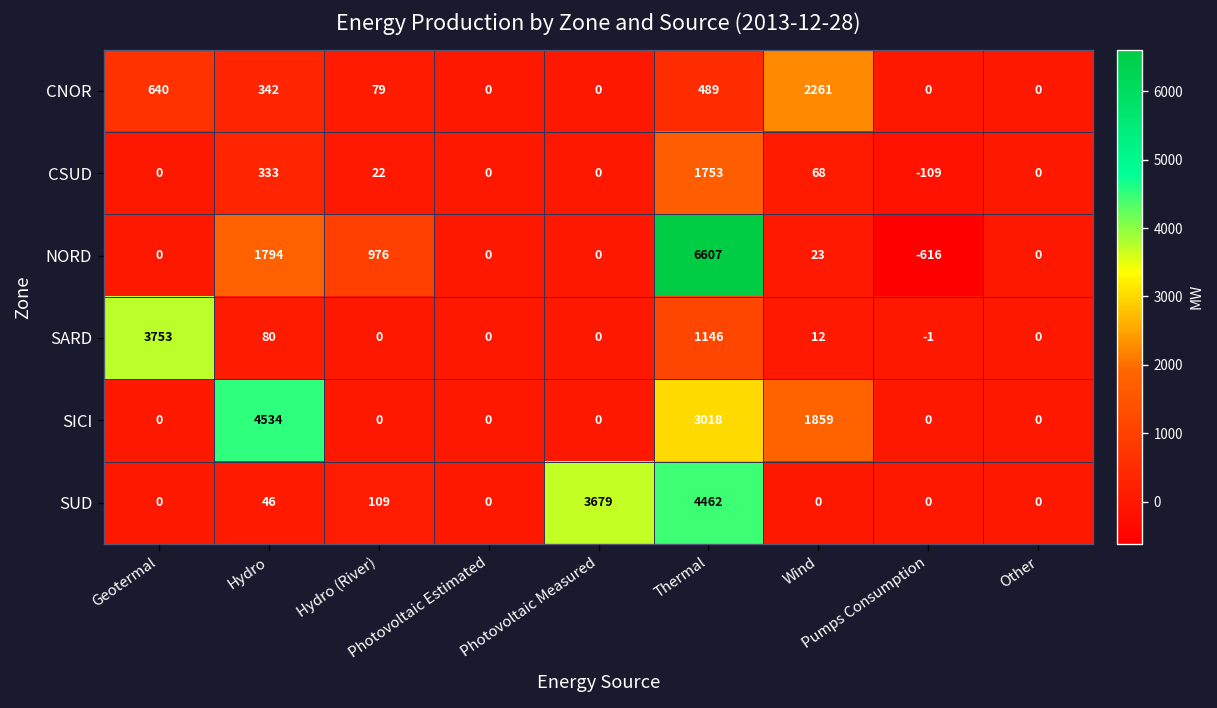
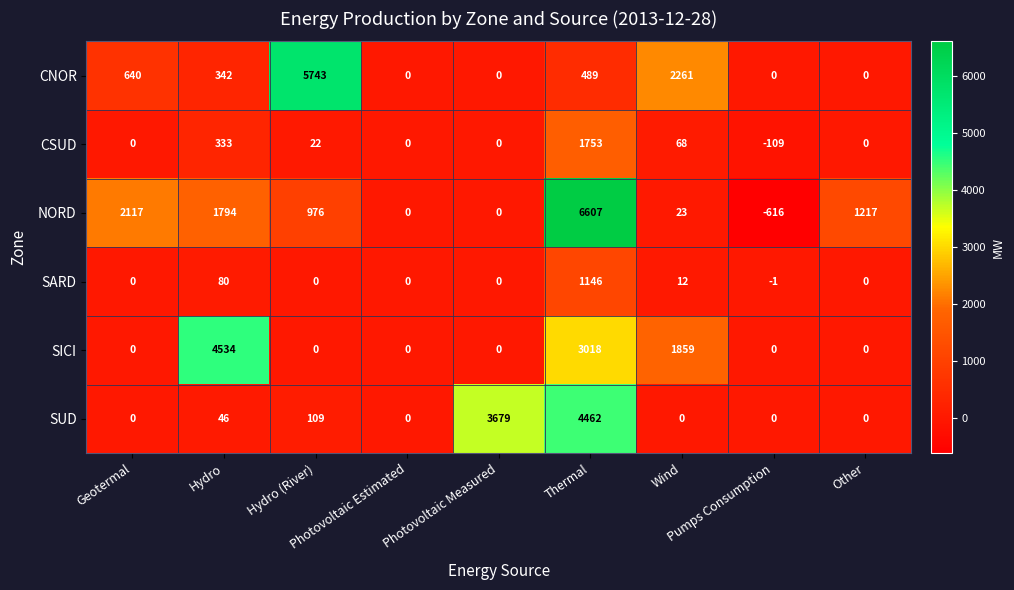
CNOR, Hydro (River): 79 -> 5743
NORD, Geotermal: 0 -> 2117
NORD, Other: 0 -> 1217
SARD, Geotermal: 3753 -> 0
